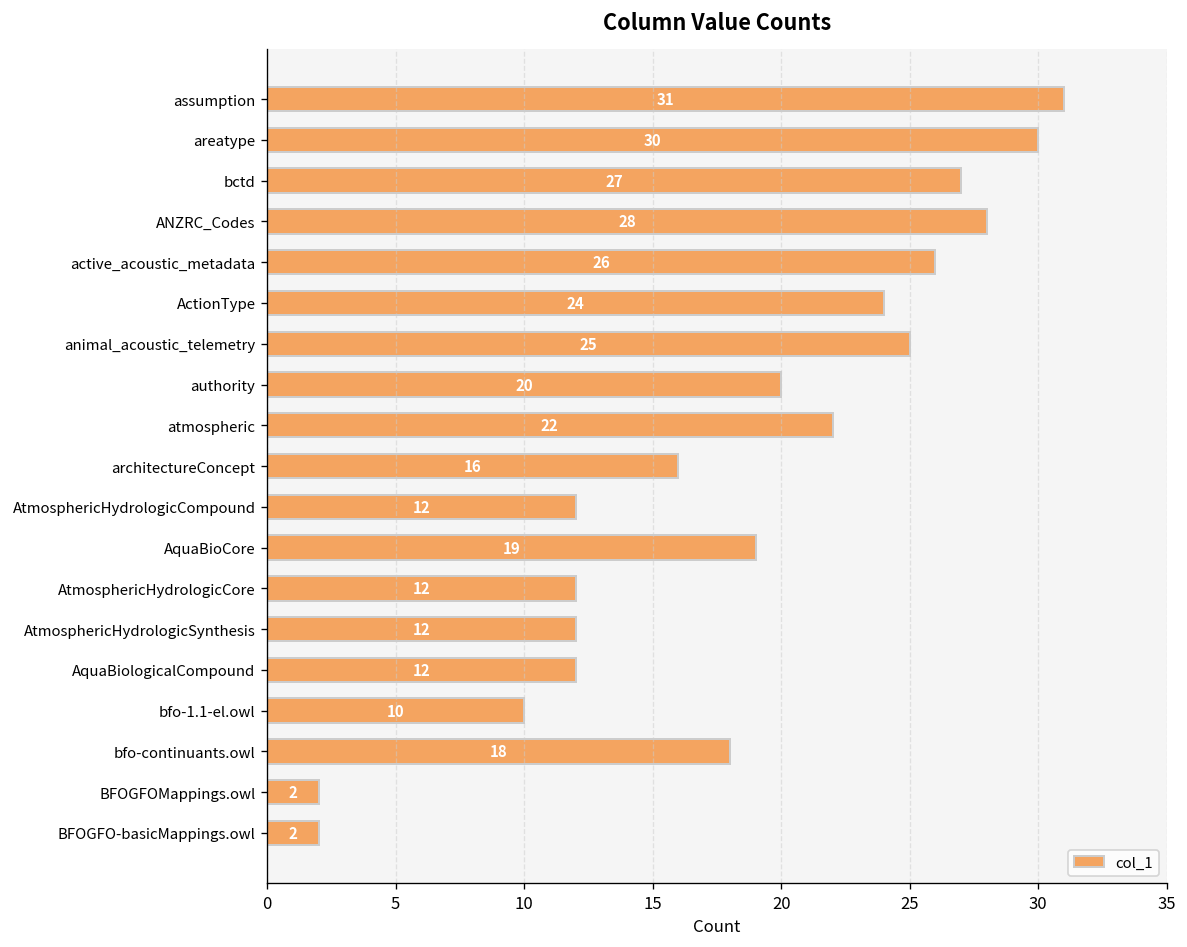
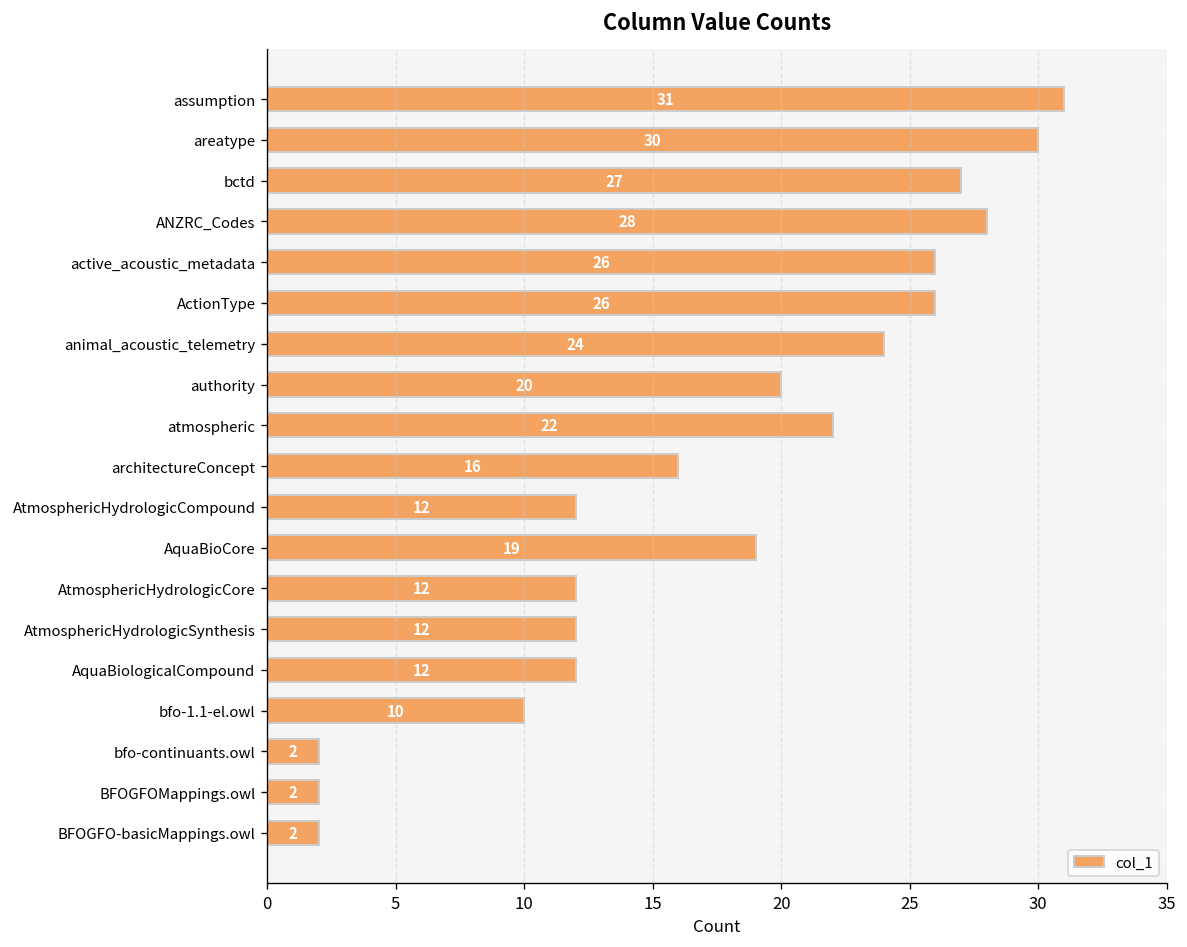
ActionType: 24 -> 26
animal_acoustic_telemetry: 25 -> 24
bfo-continuants.owl: 18 -> 2
